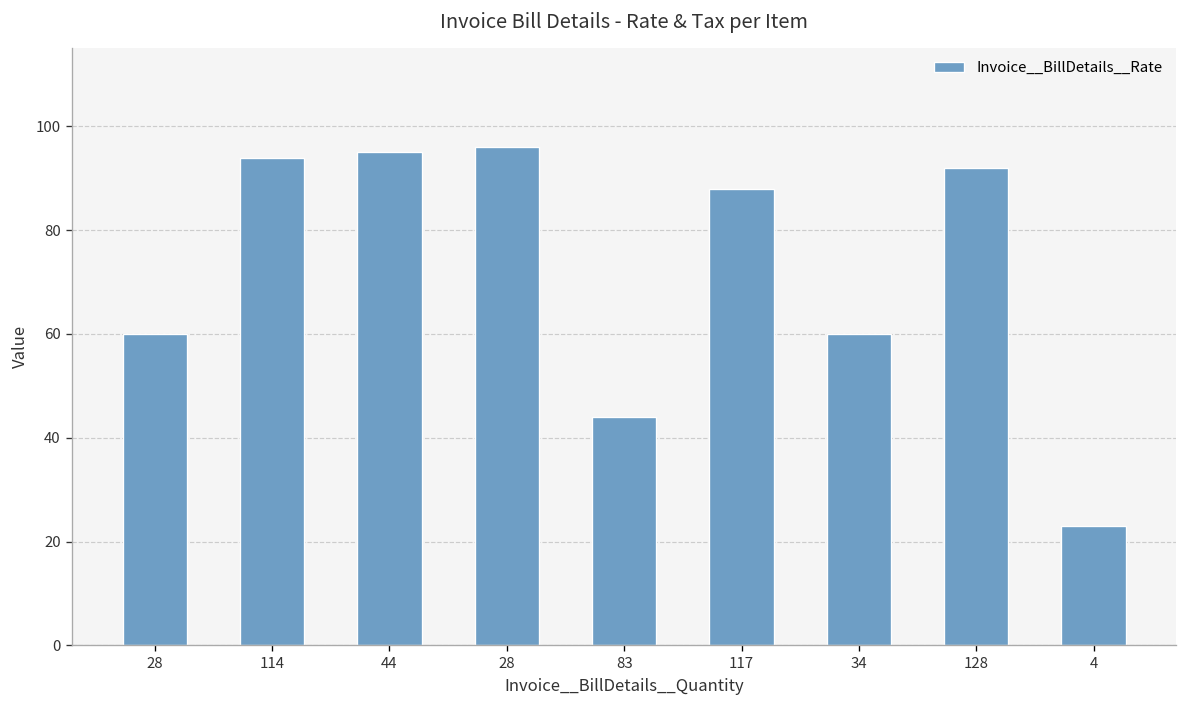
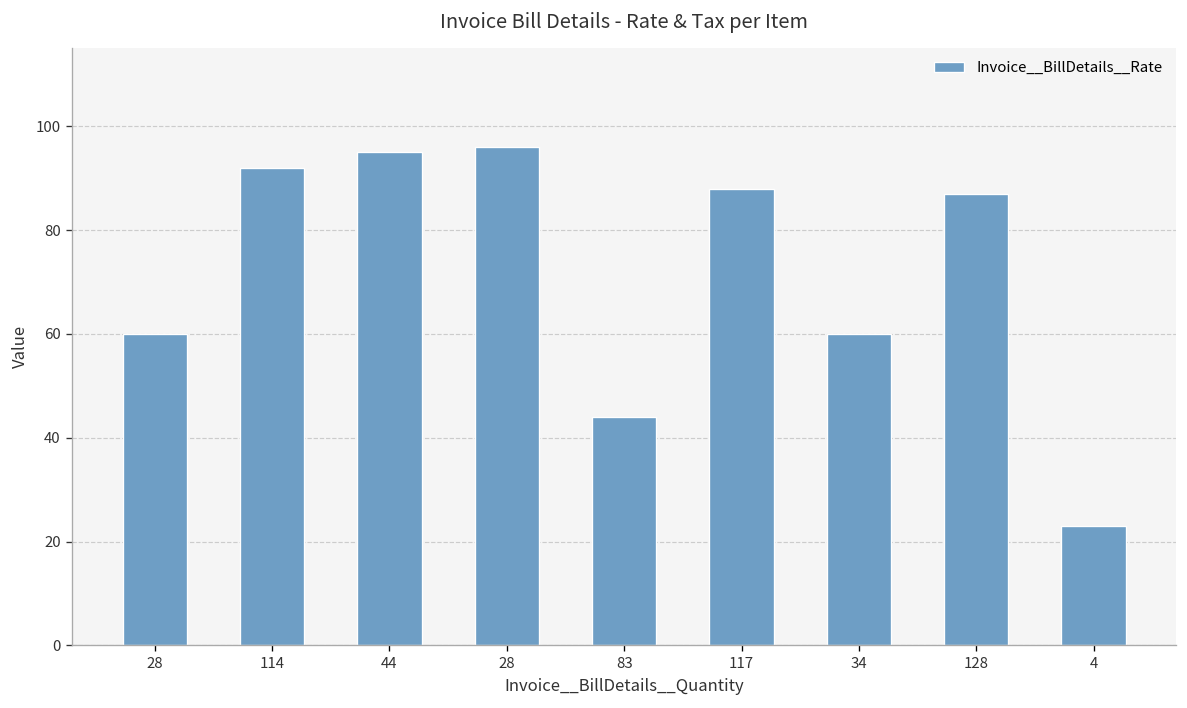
114: 94 -> 92
128: 92 -> 87
